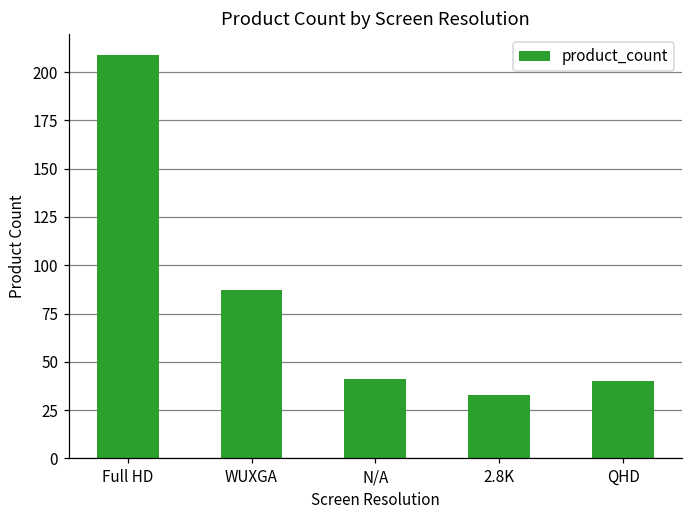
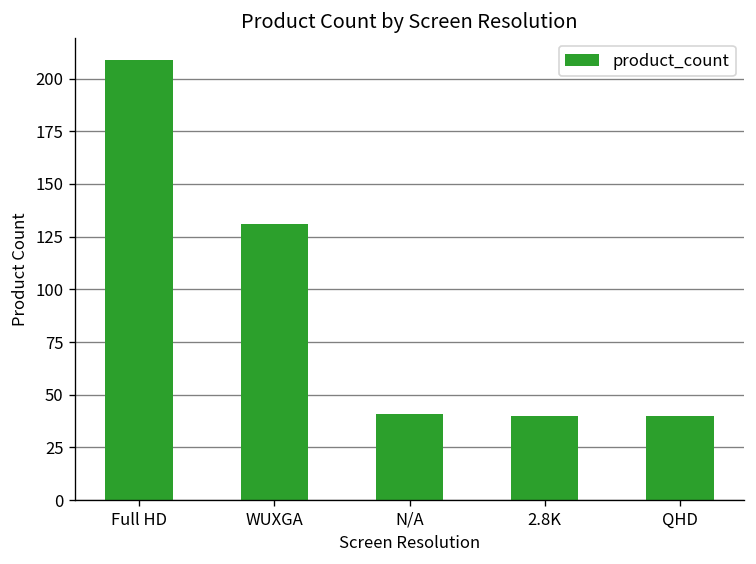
WUXGA: 87 -> 131
2.8K: 33 -> 40
